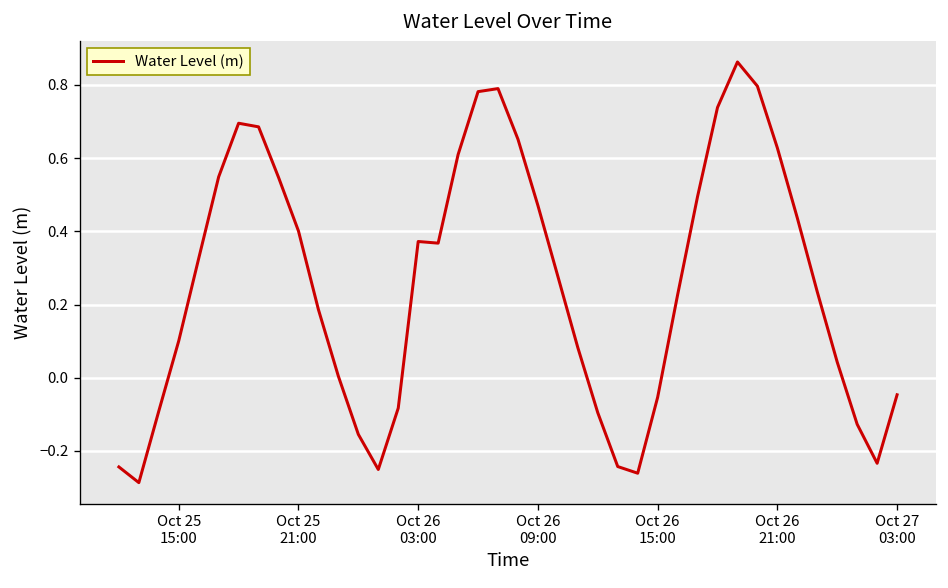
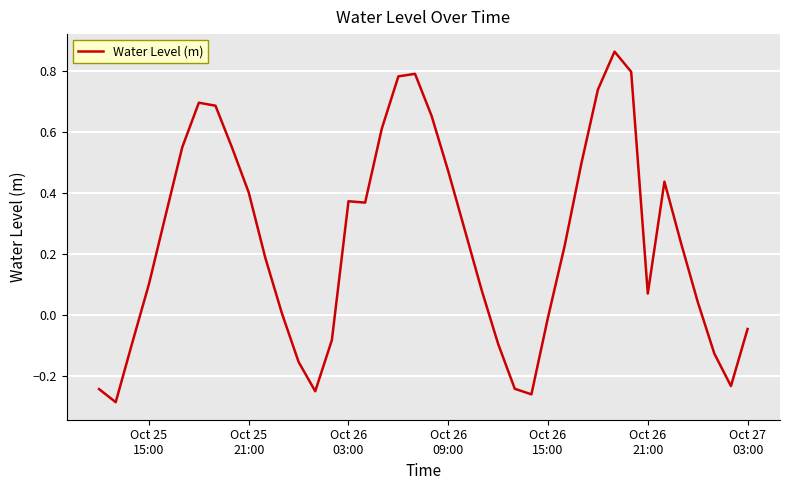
Oct 26 15:00: -0.05 -> -0.01
Oct 26 21:00: 0.63 -> 0.07
